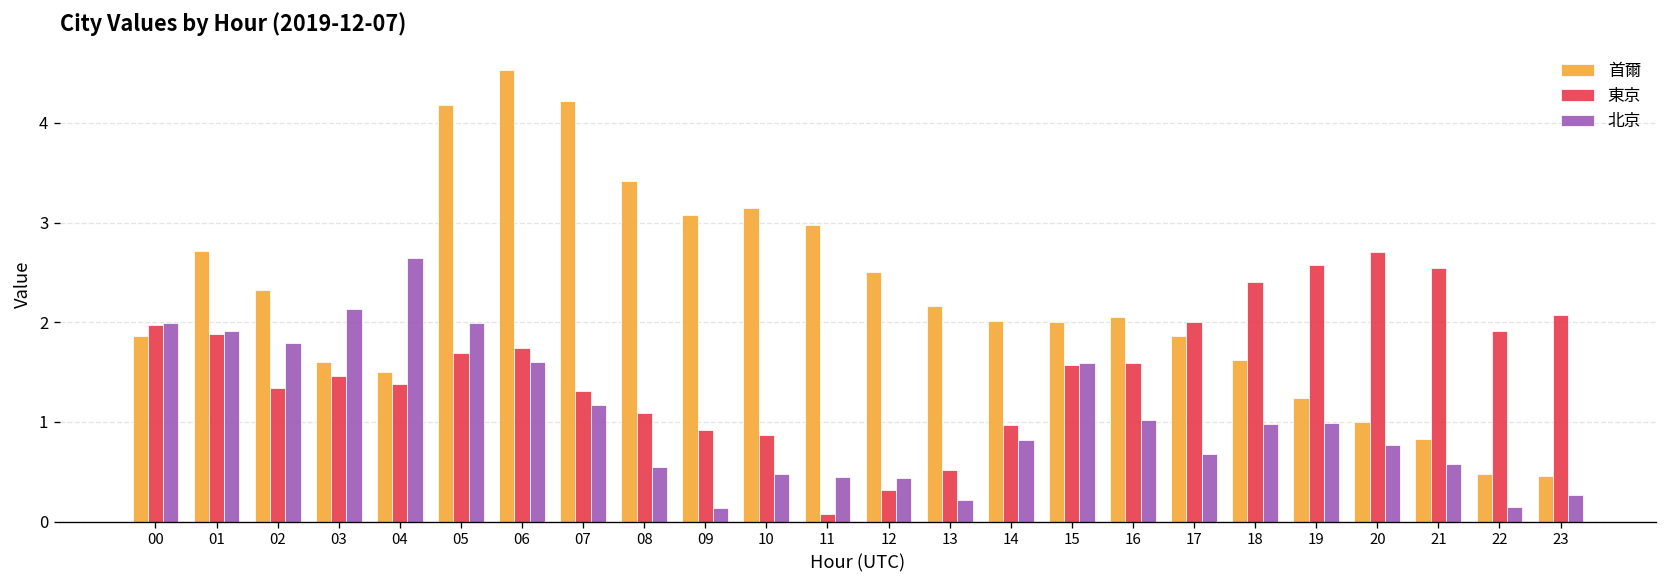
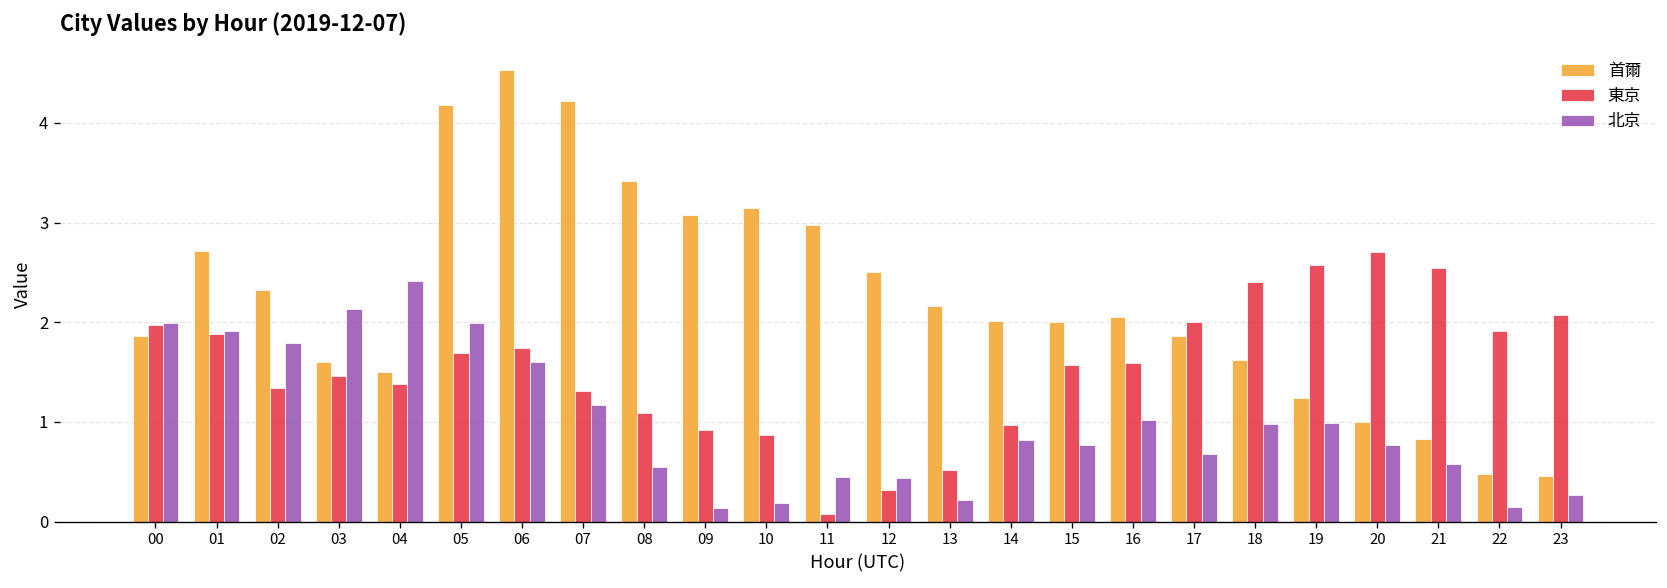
北京, 04: 2.6 -> 2.4
北京, 10: 0.5 -> 0.2
北京, 15: 1.6 -> 0.8
